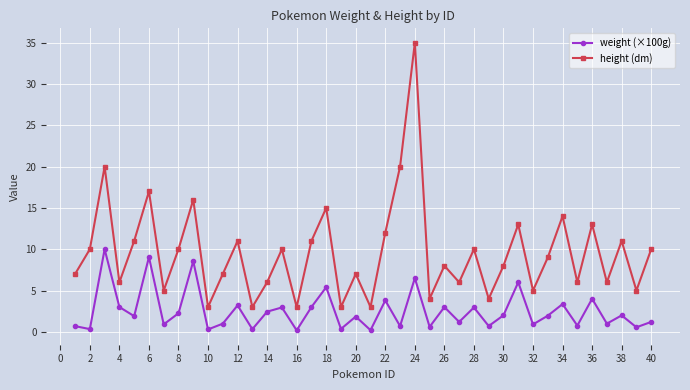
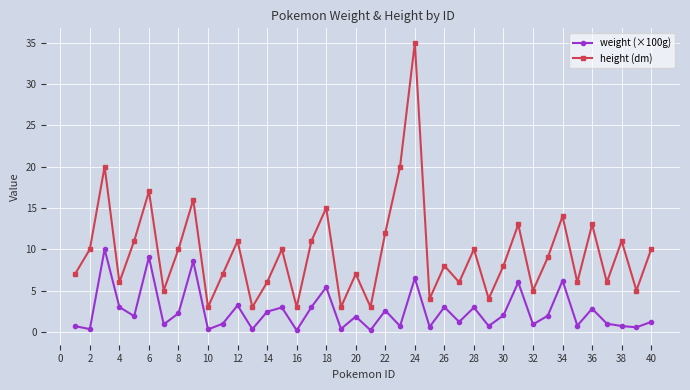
weight (×100g), 22: 4 -> 3
weight (×100g), 34: 3 -> 6
weight (×100g), 36: 4 -> 3
weight (×100g), 38: 2 -> 1
